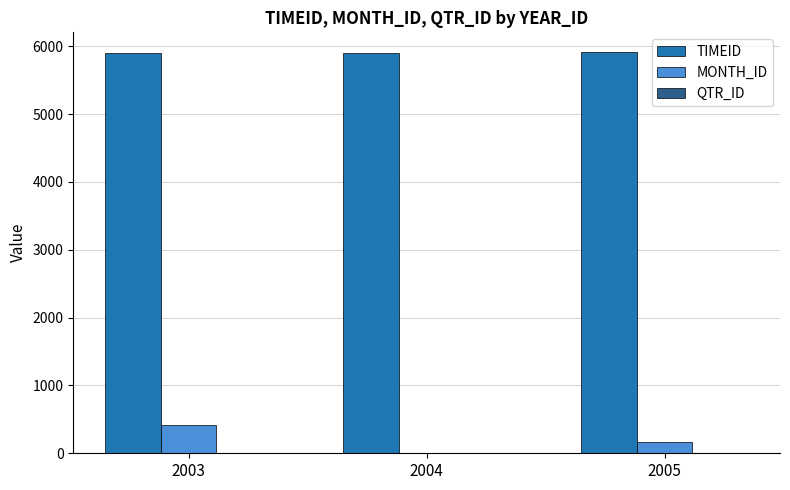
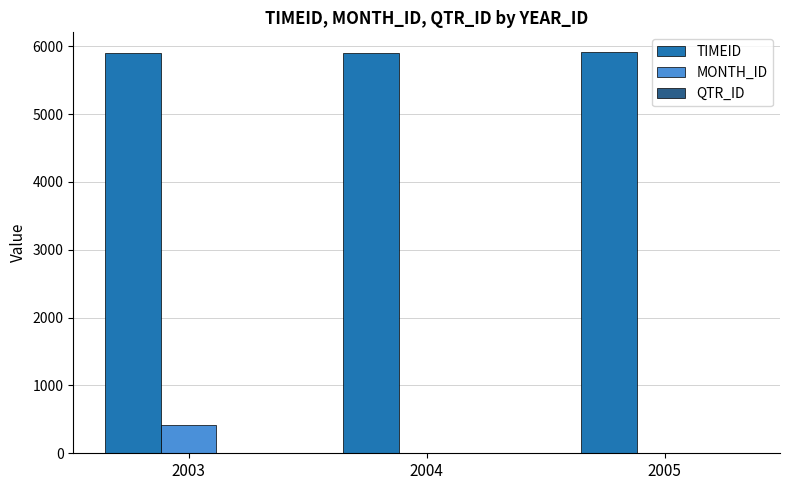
MONTH_ID, 2005: 200 -> 0
